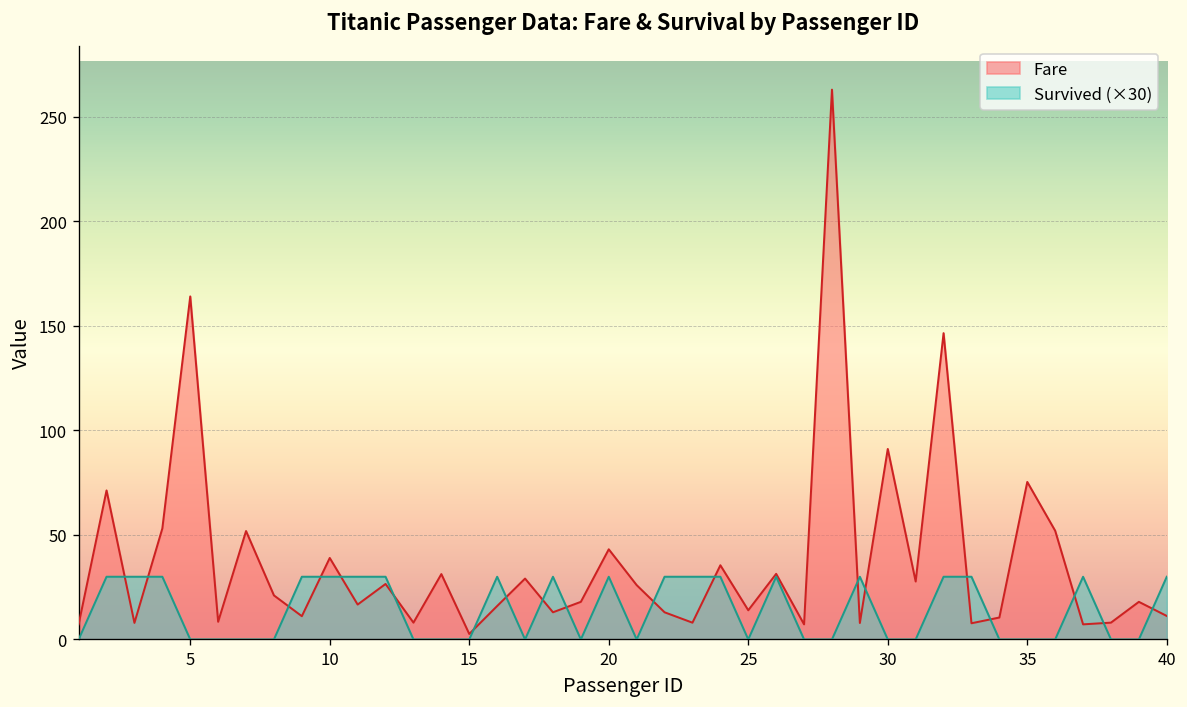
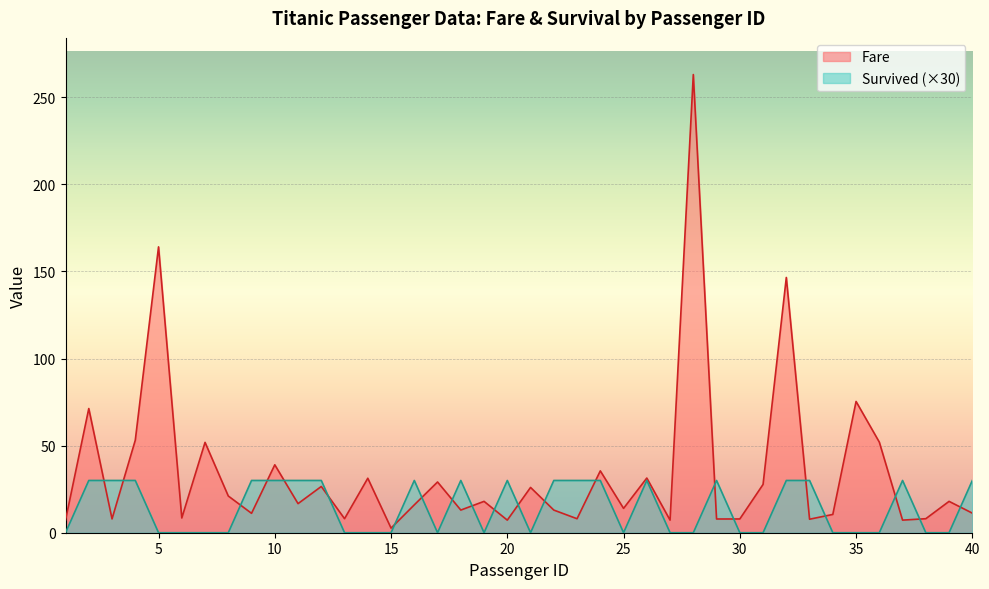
Fare, 20: 43 -> 7
Fare, 30: 91 -> 8
